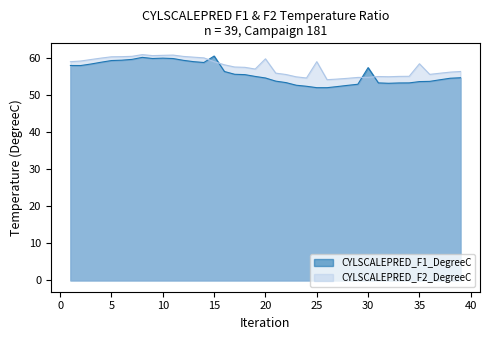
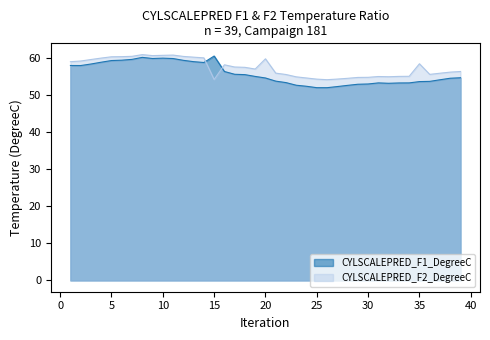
CYLSCALEPRED_F2_DegreeC, 15: 59 -> 54
CYLSCALEPRED_F2_DegreeC, 25: 59 -> 54
CYLSCALEPRED_F1_DegreeC, 30: 57 -> 53
